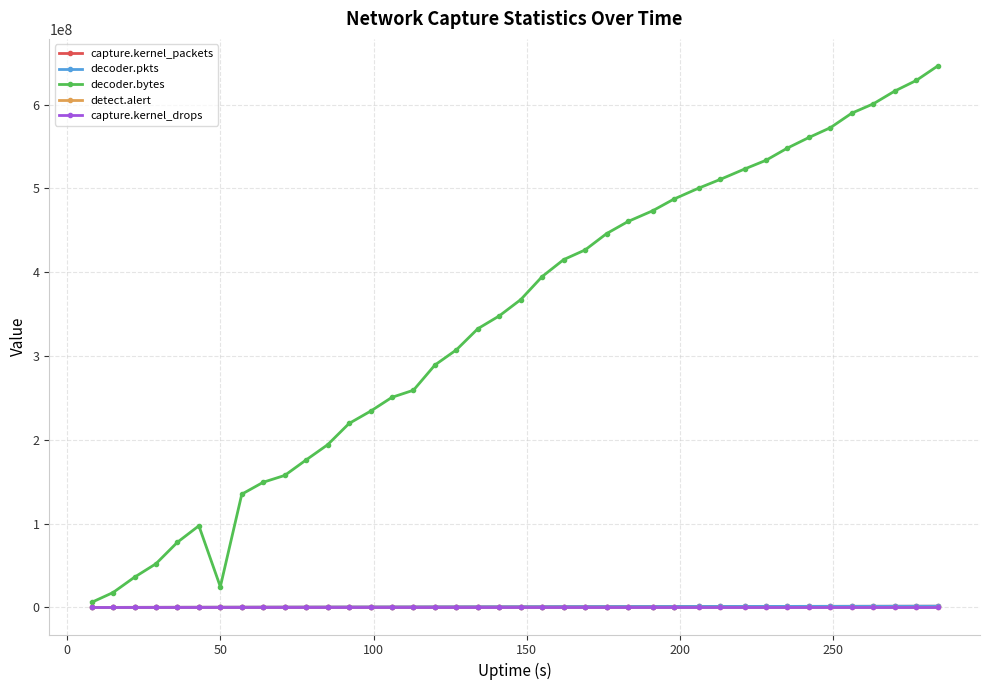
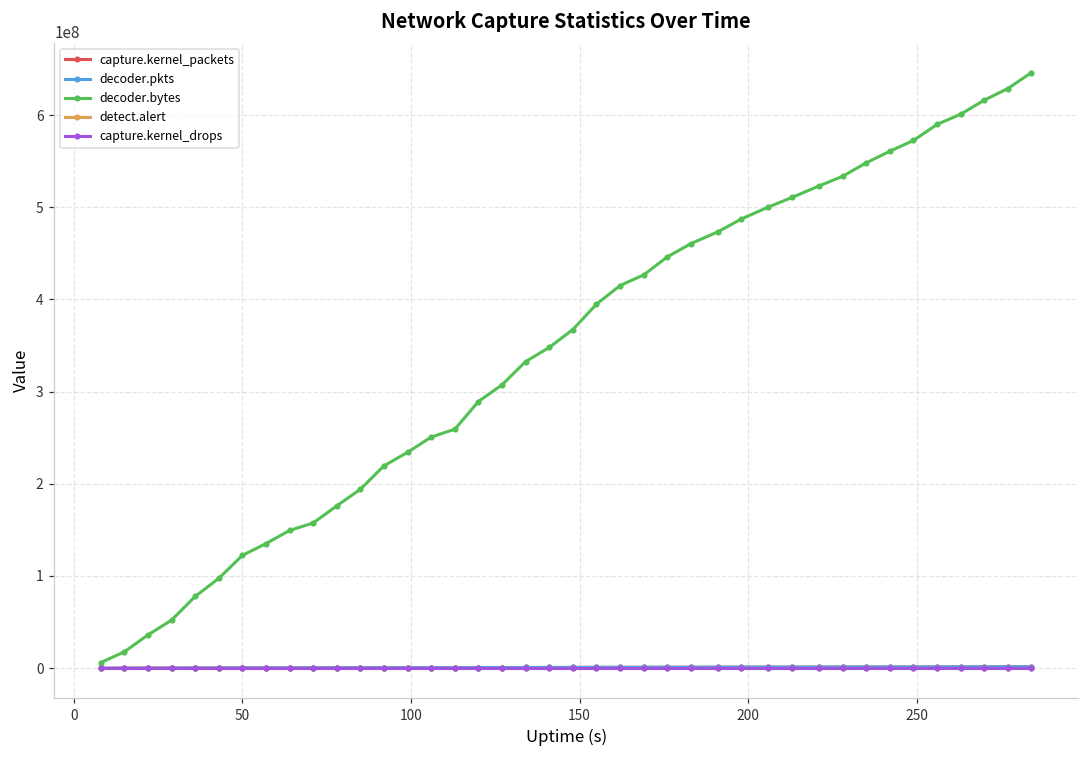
decoder.bytes, 50: 20000000 -> 120000000
